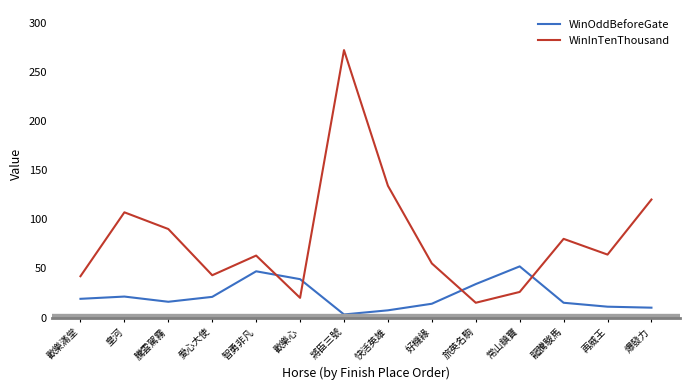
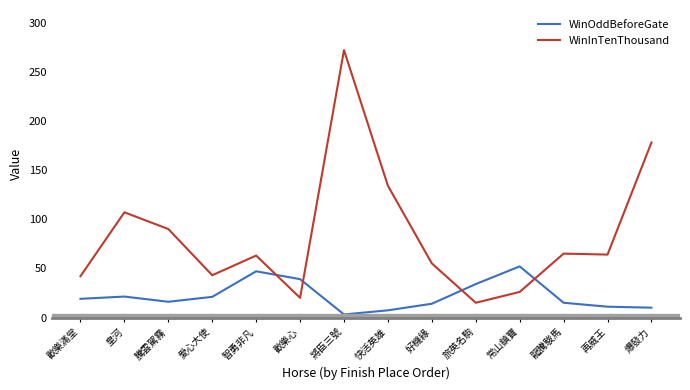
WinInTenThousand, 龍騰駿馬: 80 -> 70
WinInTenThousand, 爆發力: 120 -> 180
